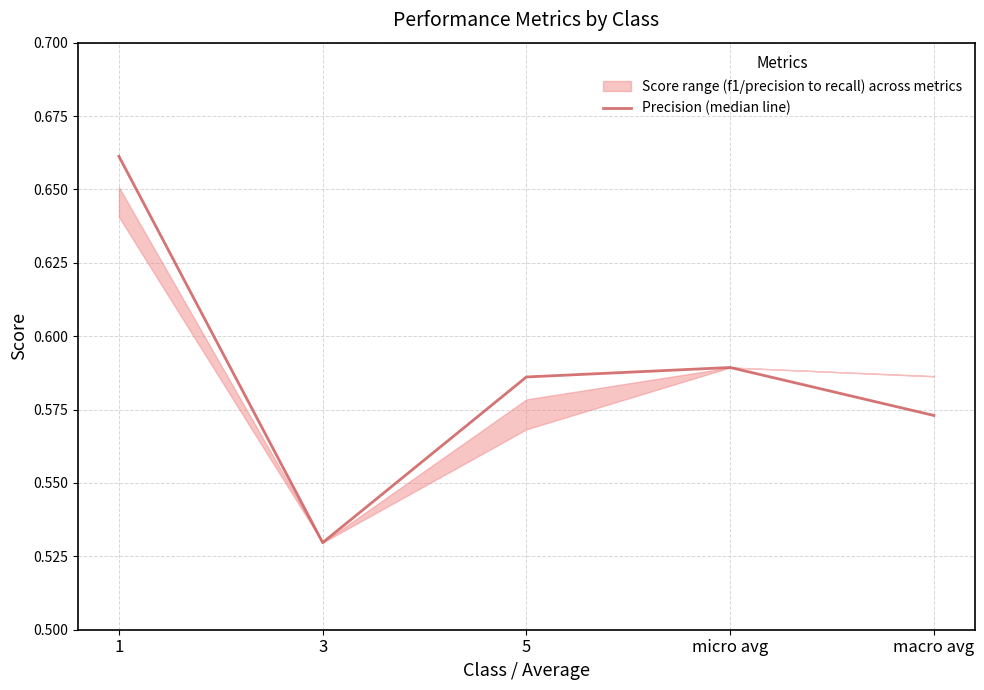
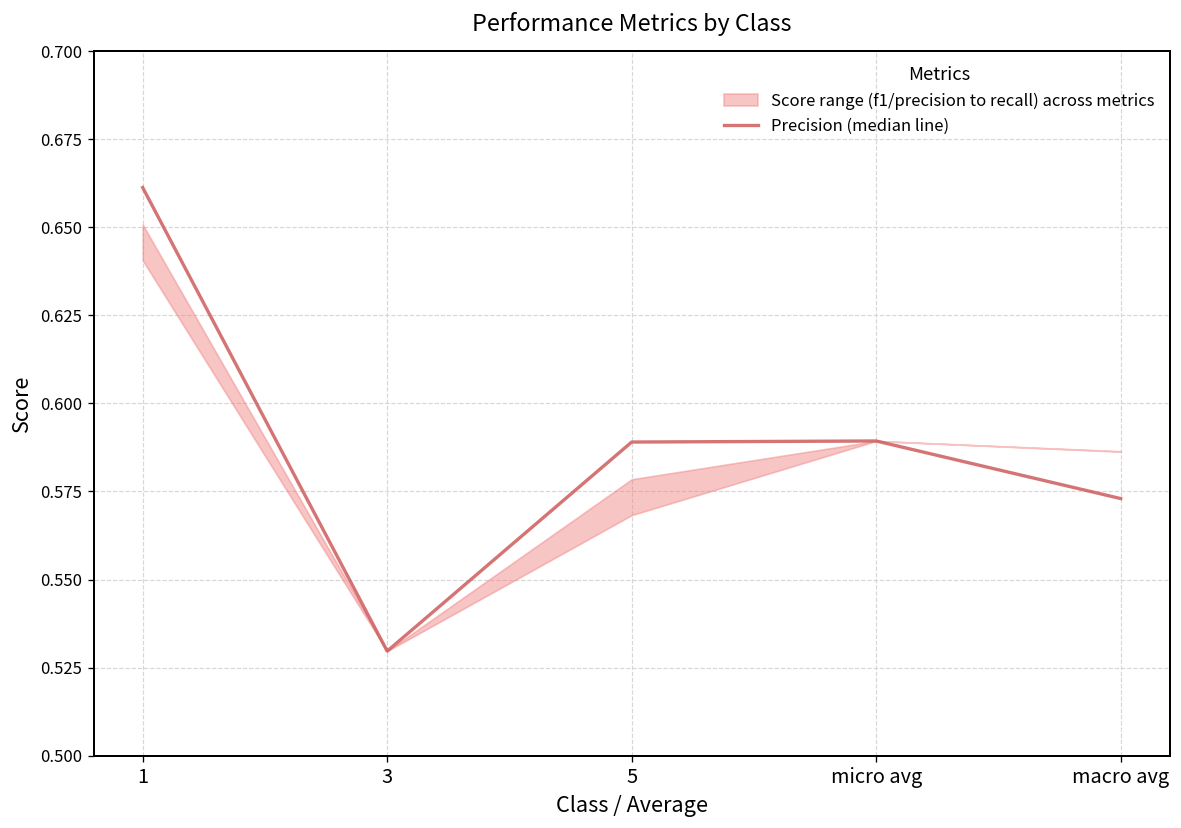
Precision (median line), 5: 0.586 -> 0.589
